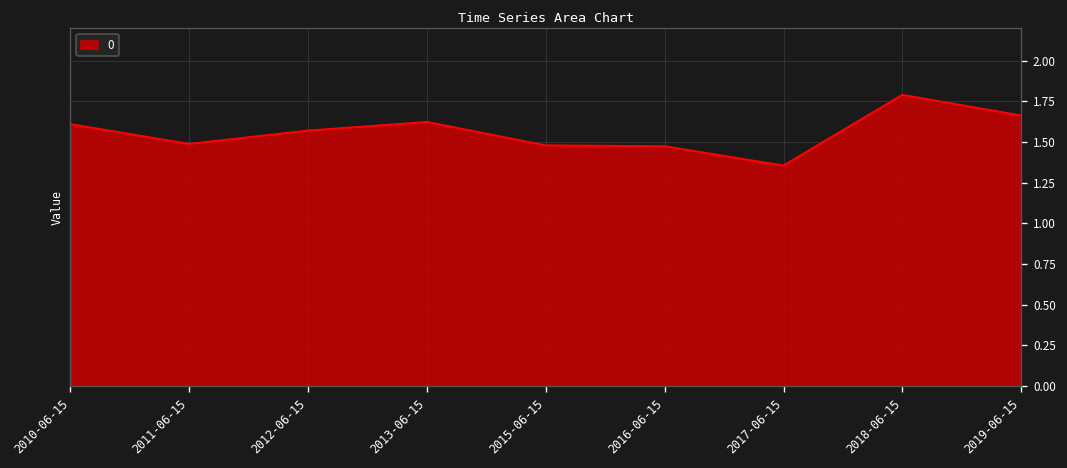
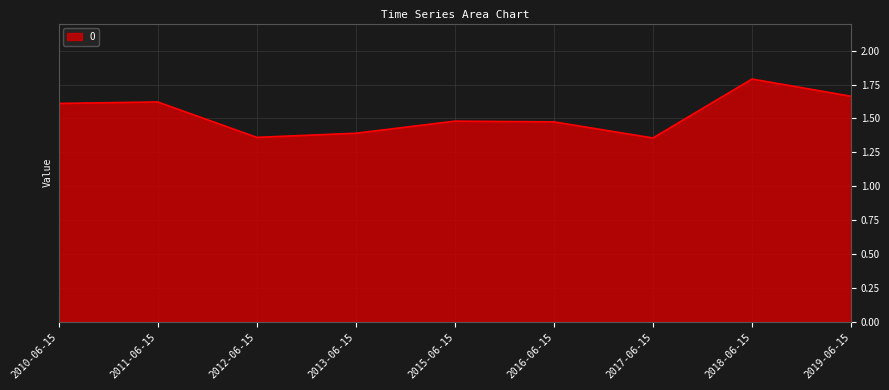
2011-06-15: 1.49 -> 1.62
2012-06-15: 1.57 -> 1.36
2013-06-15: 1.62 -> 1.39
